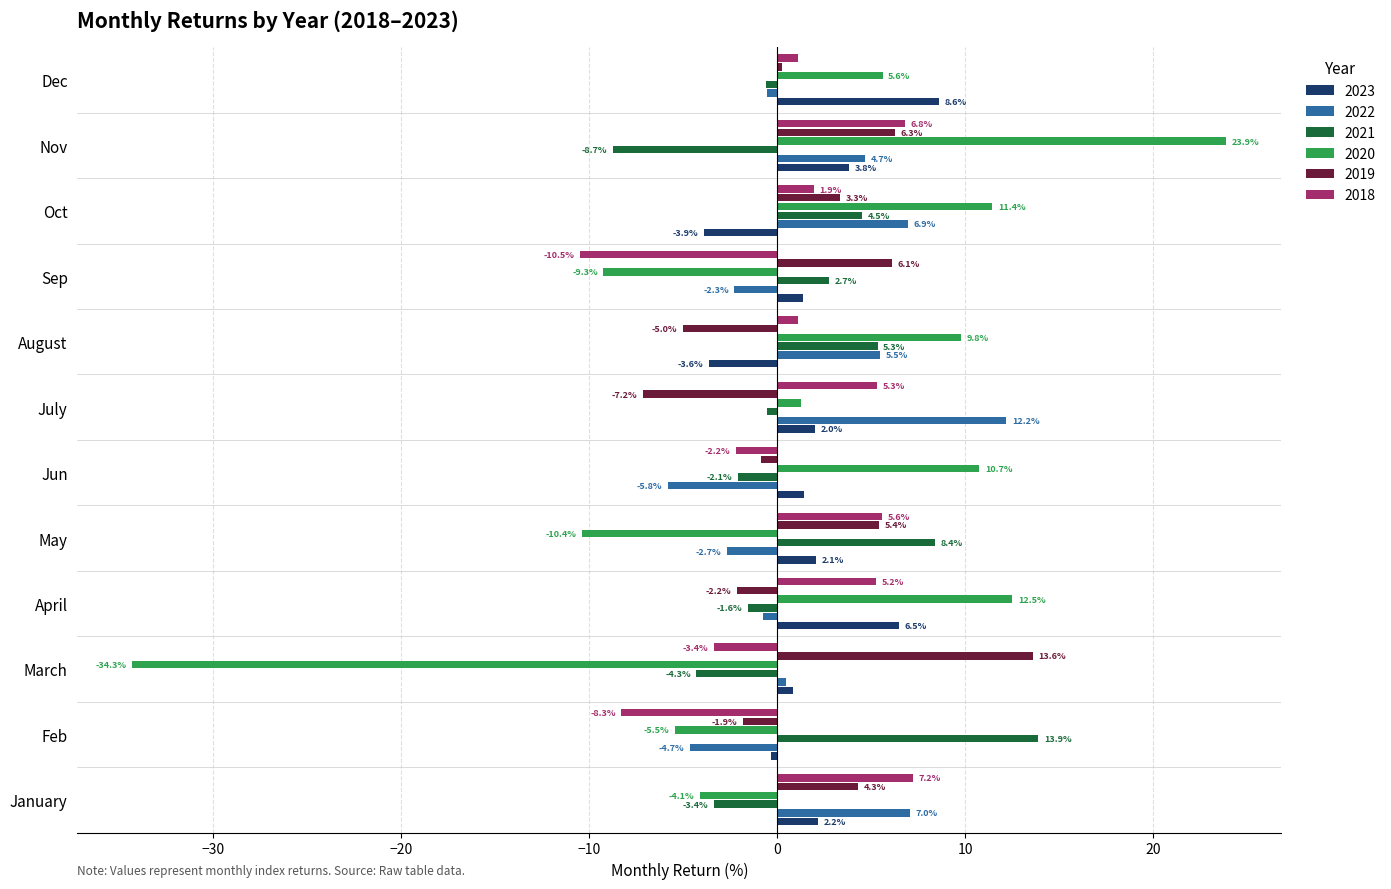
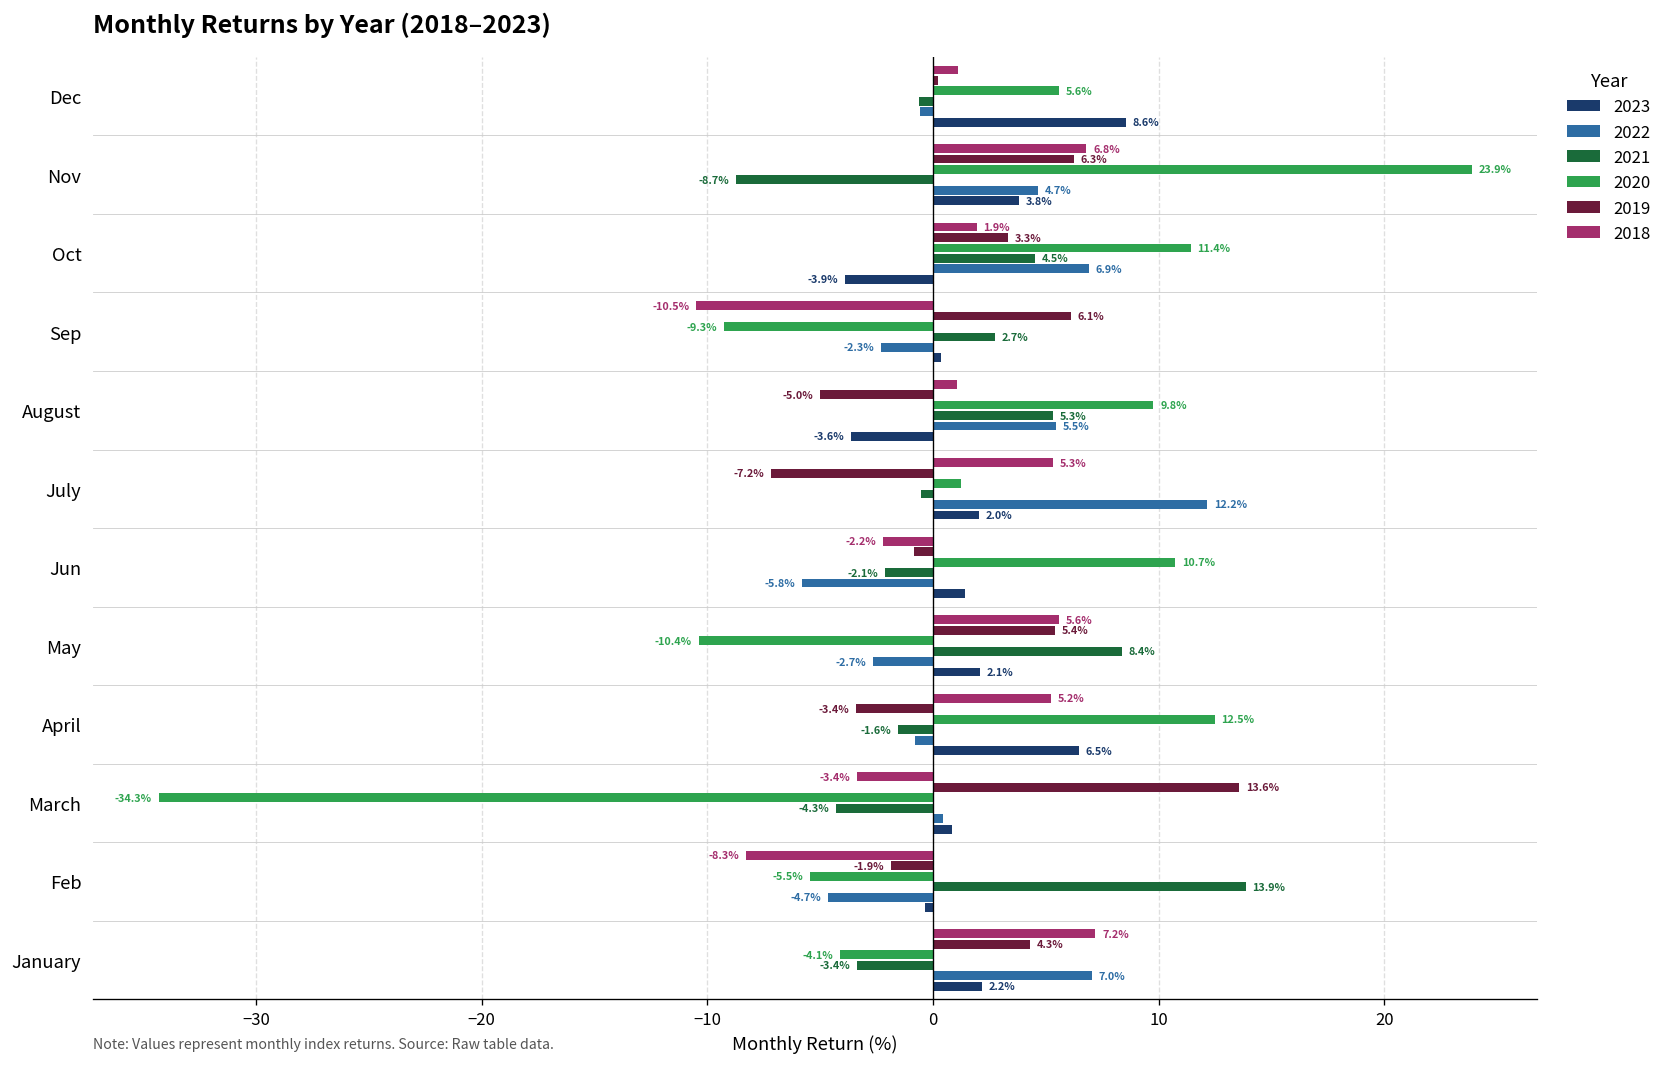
2023, Sep: 1.4 -> 0.3
2019, April: -2.2% -> -3.4%
